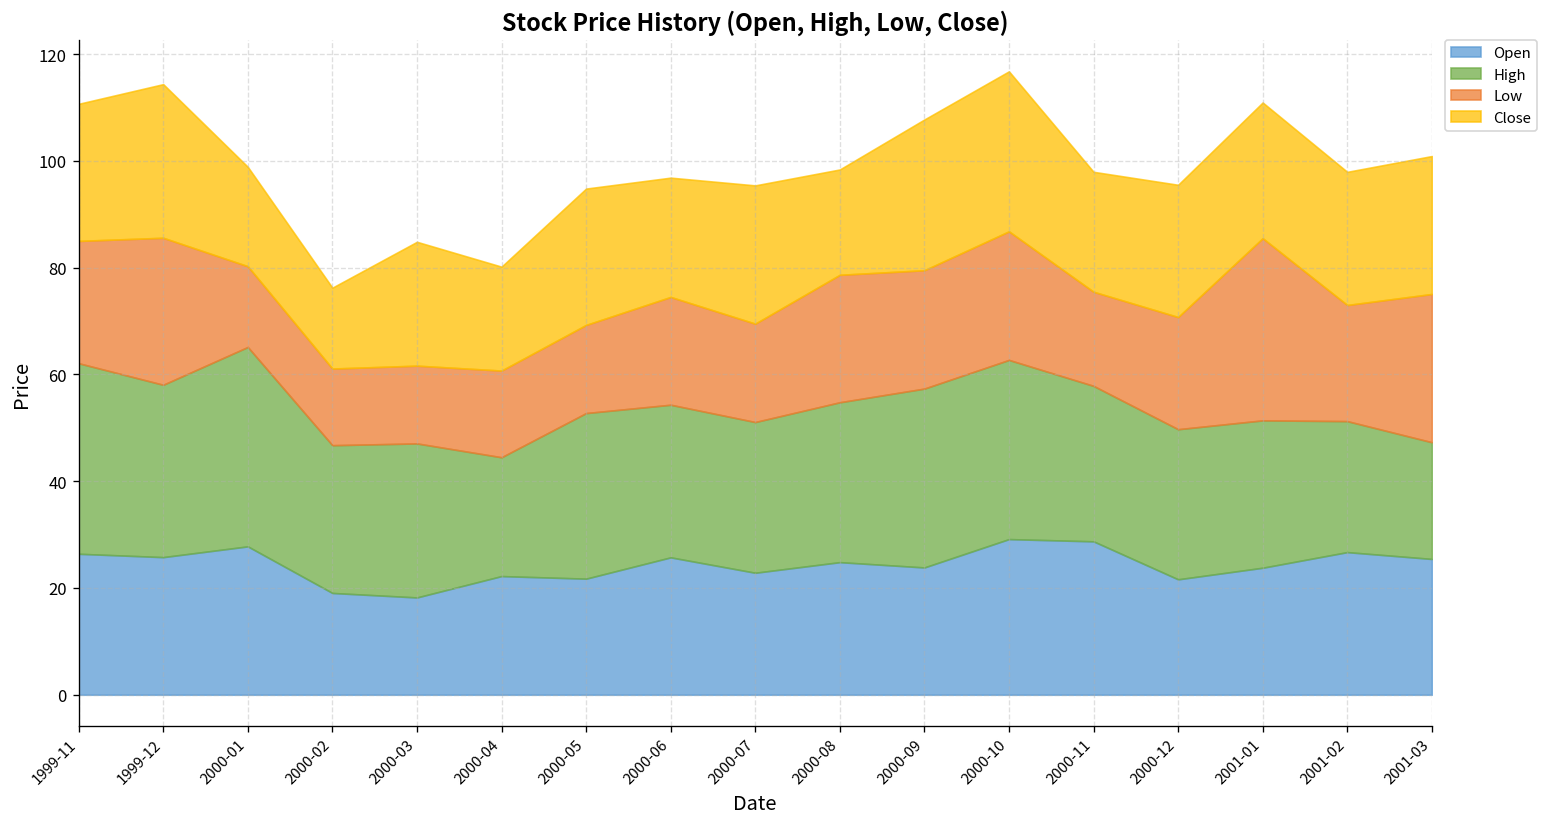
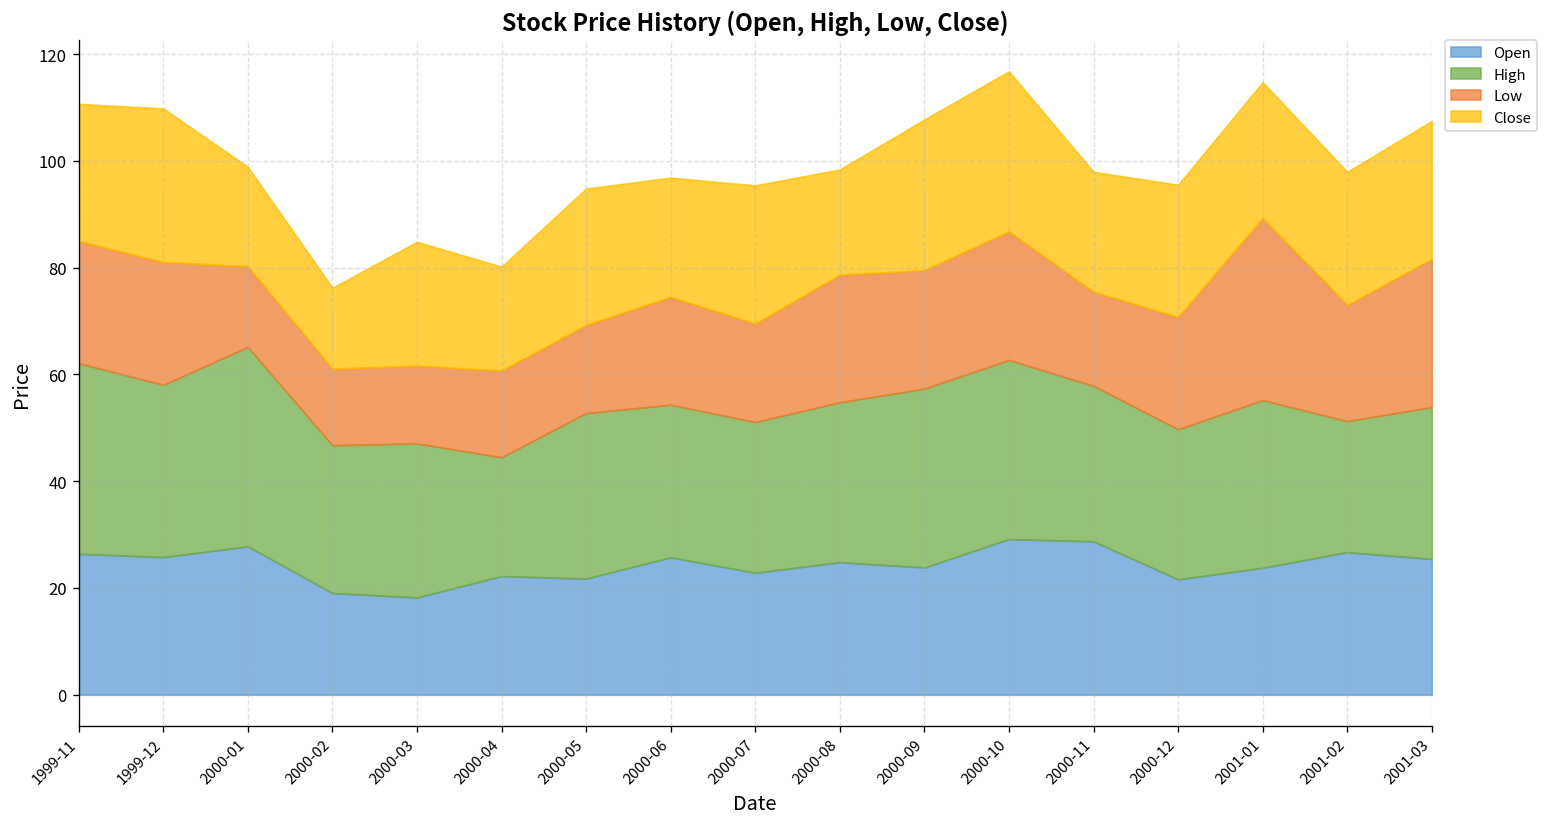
Low, 1999-12: 28 -> 23
High, 2001-01: 28 -> 31
High, 2001-03: 22 -> 28
